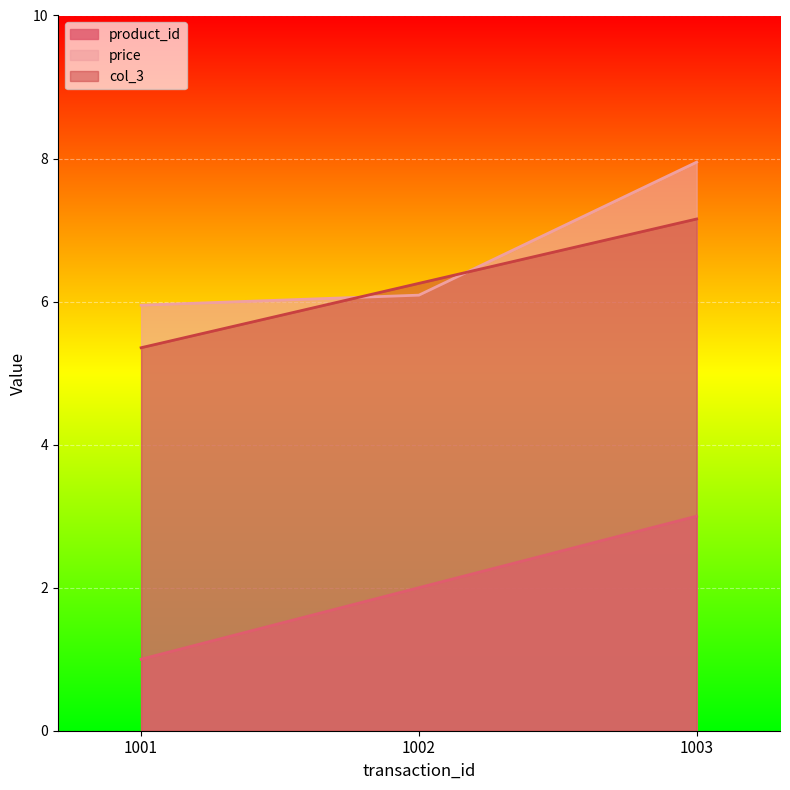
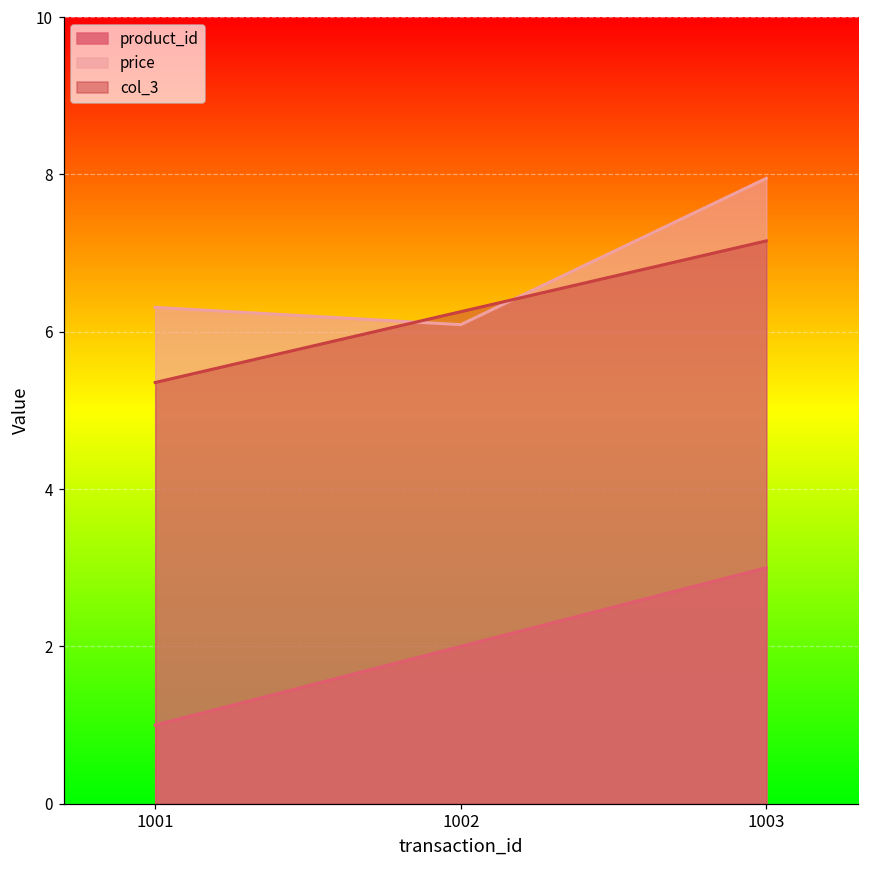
price, 1001: 6.0 -> 6.3
